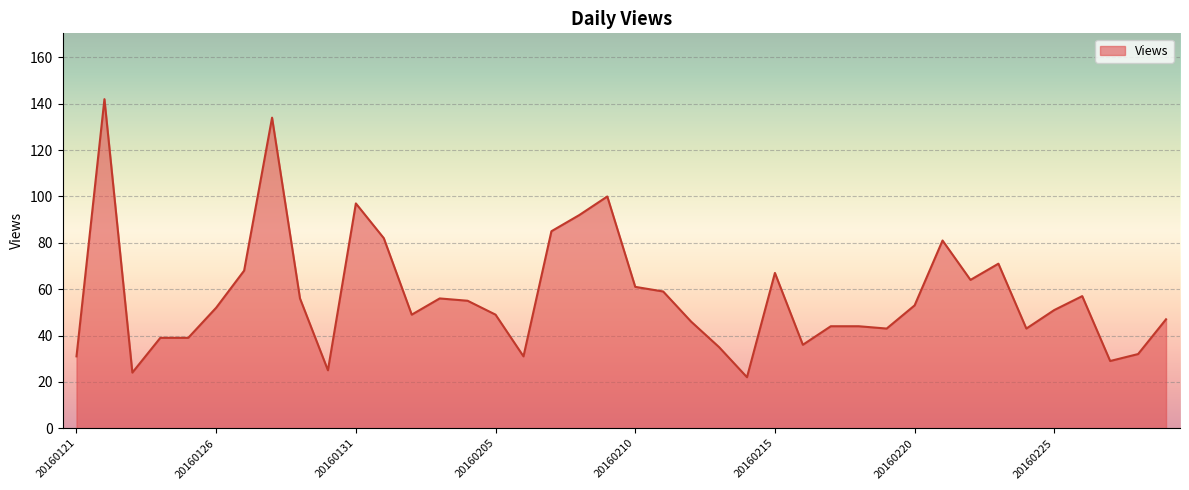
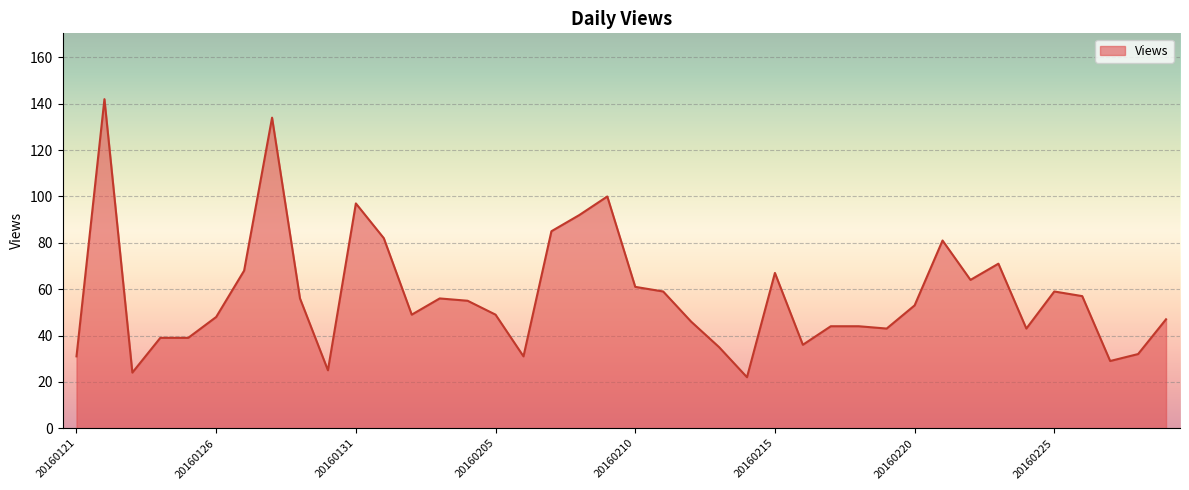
20160126: 52 -> 48
20160225: 51 -> 59
